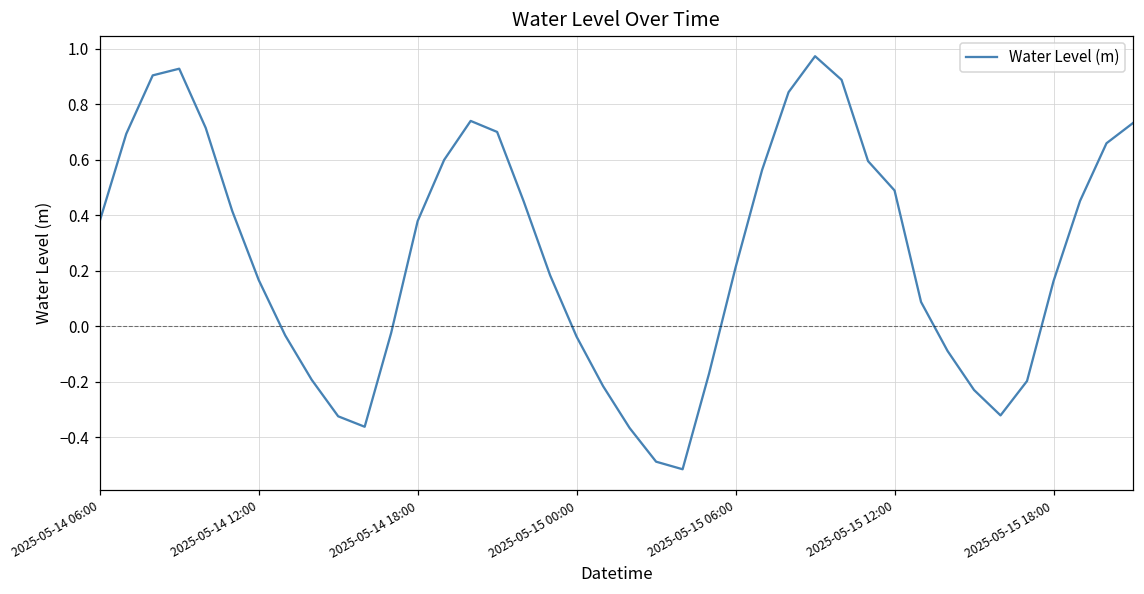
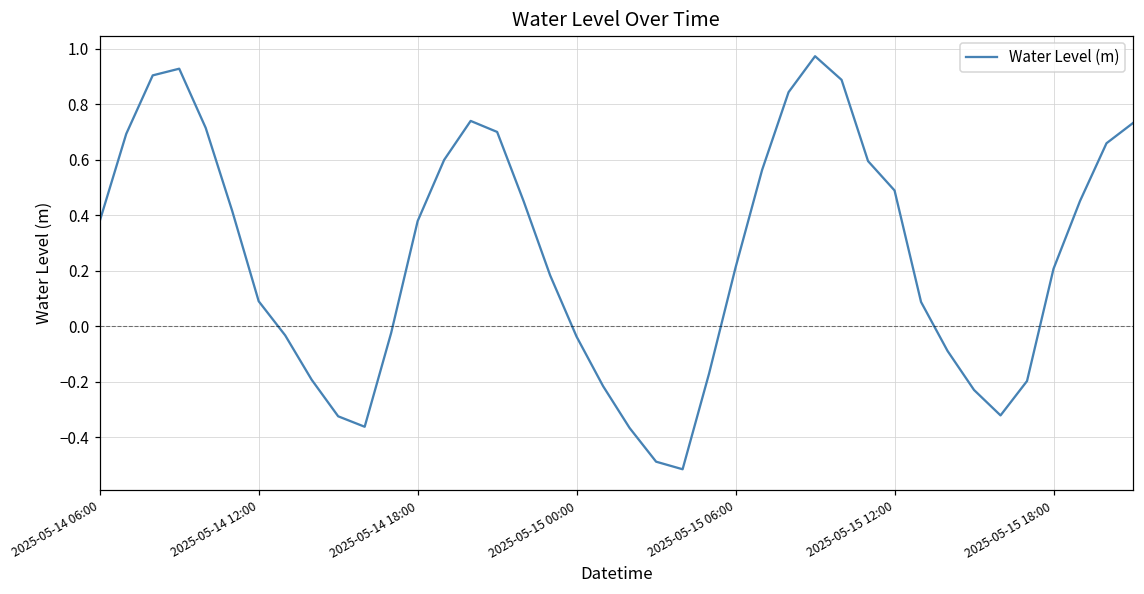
2025-05-14 12:00: 0.17 -> 0.09
2025-05-15 18:00: 0.16 -> 0.21
